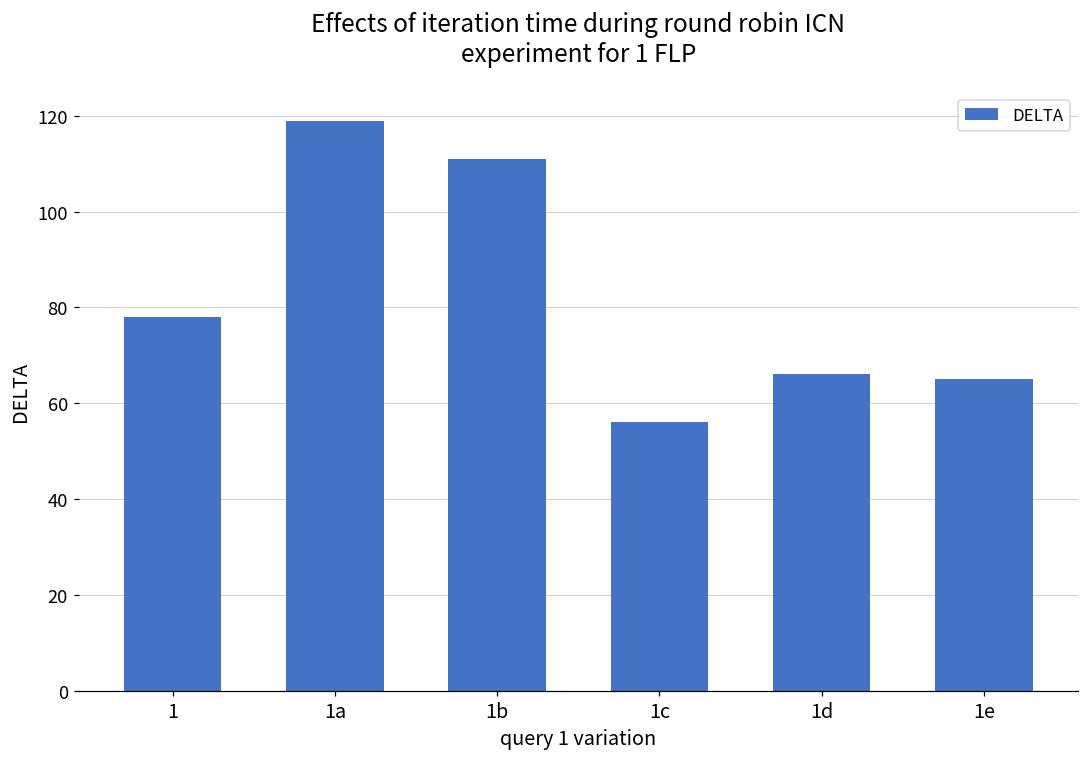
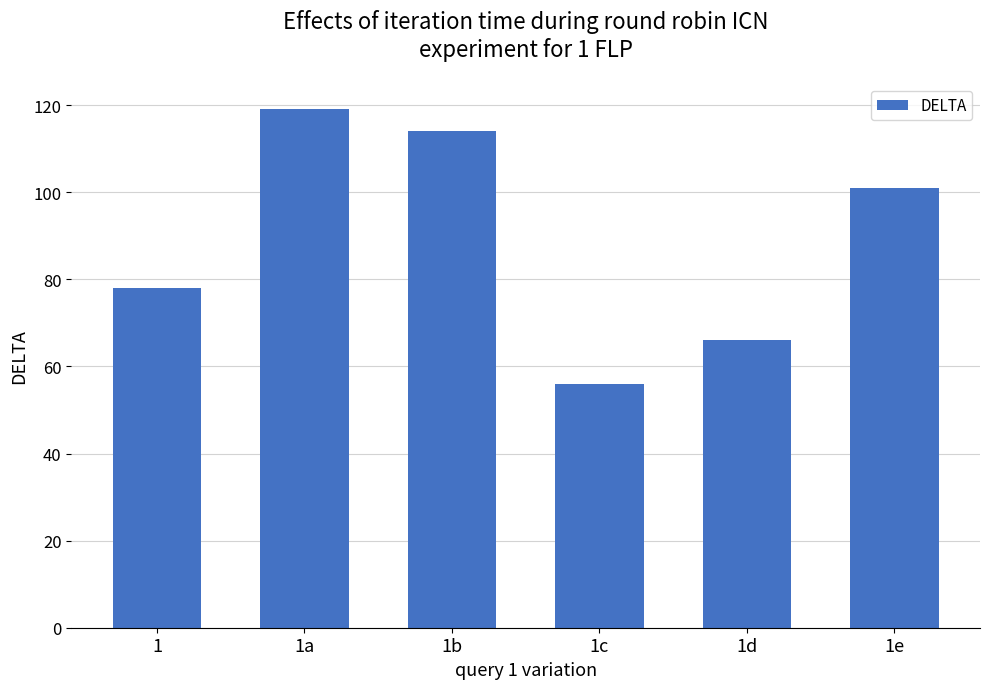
1b: 111 -> 114
1e: 65 -> 101
